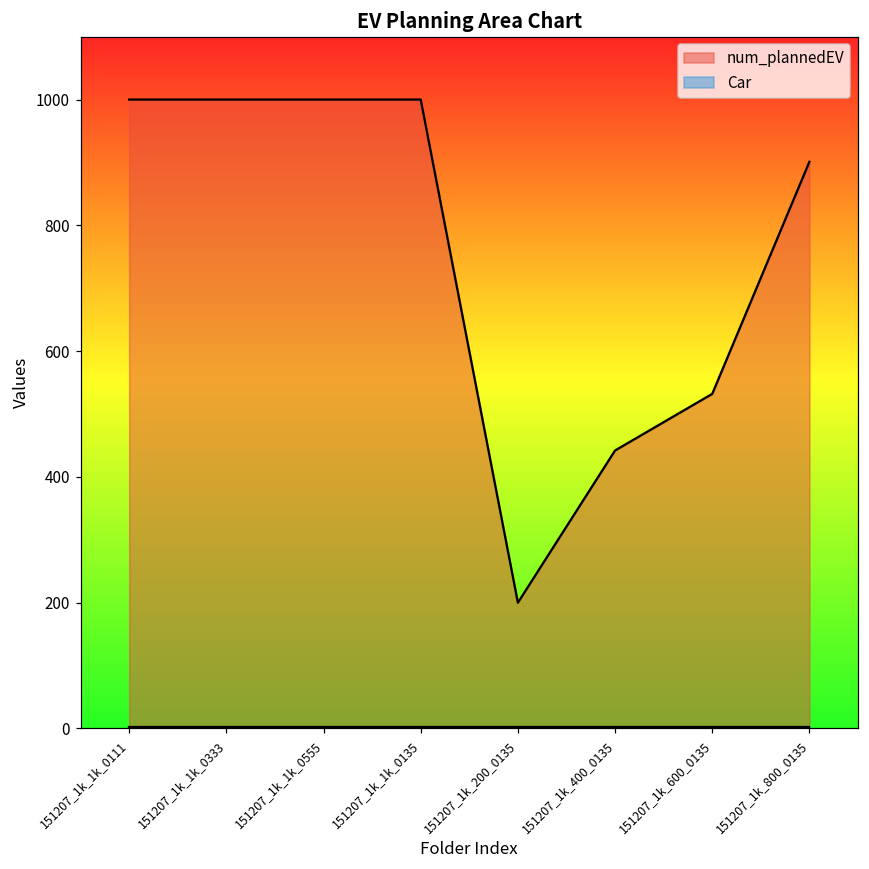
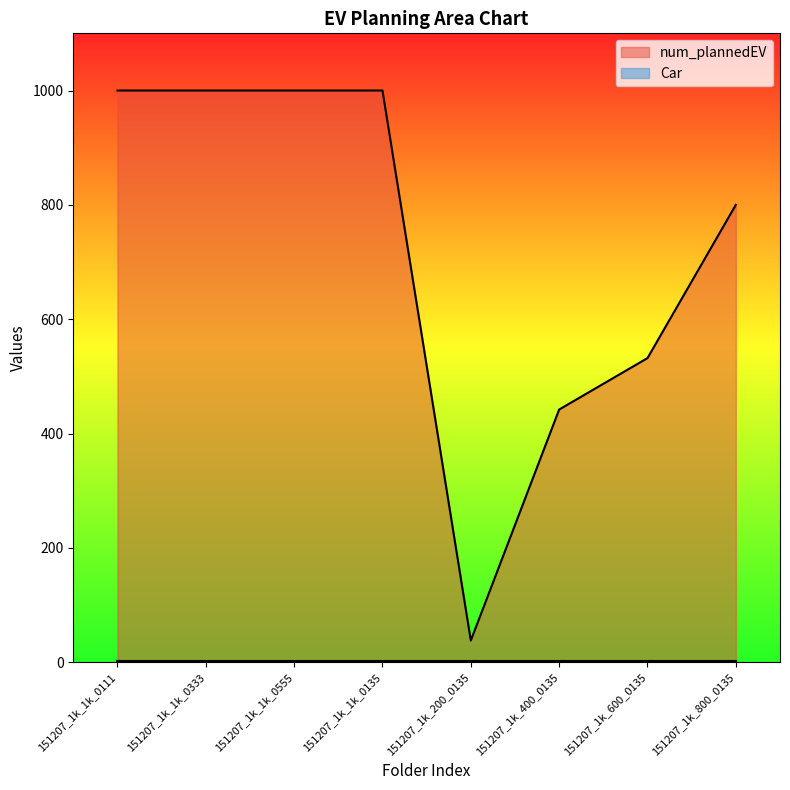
num_plannedEV, 151207_1k_200_0135: 200 -> 40
num_plannedEV, 151207_1k_800_0135: 900 -> 800
